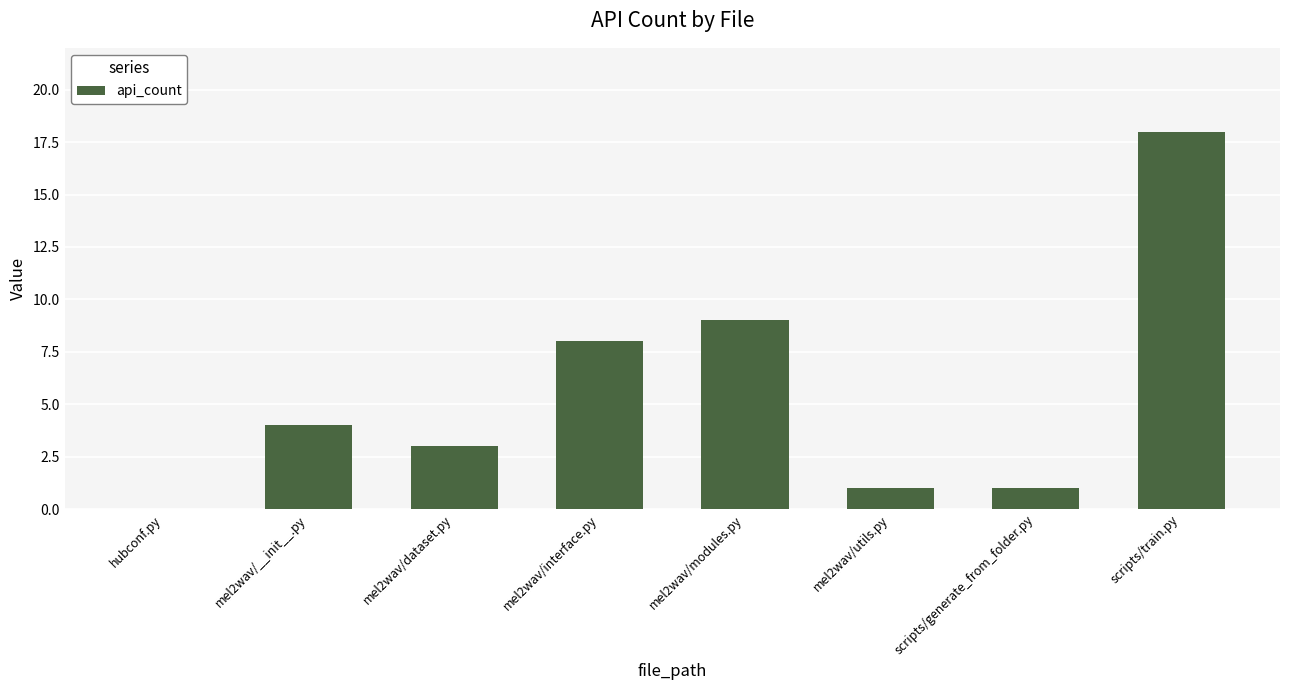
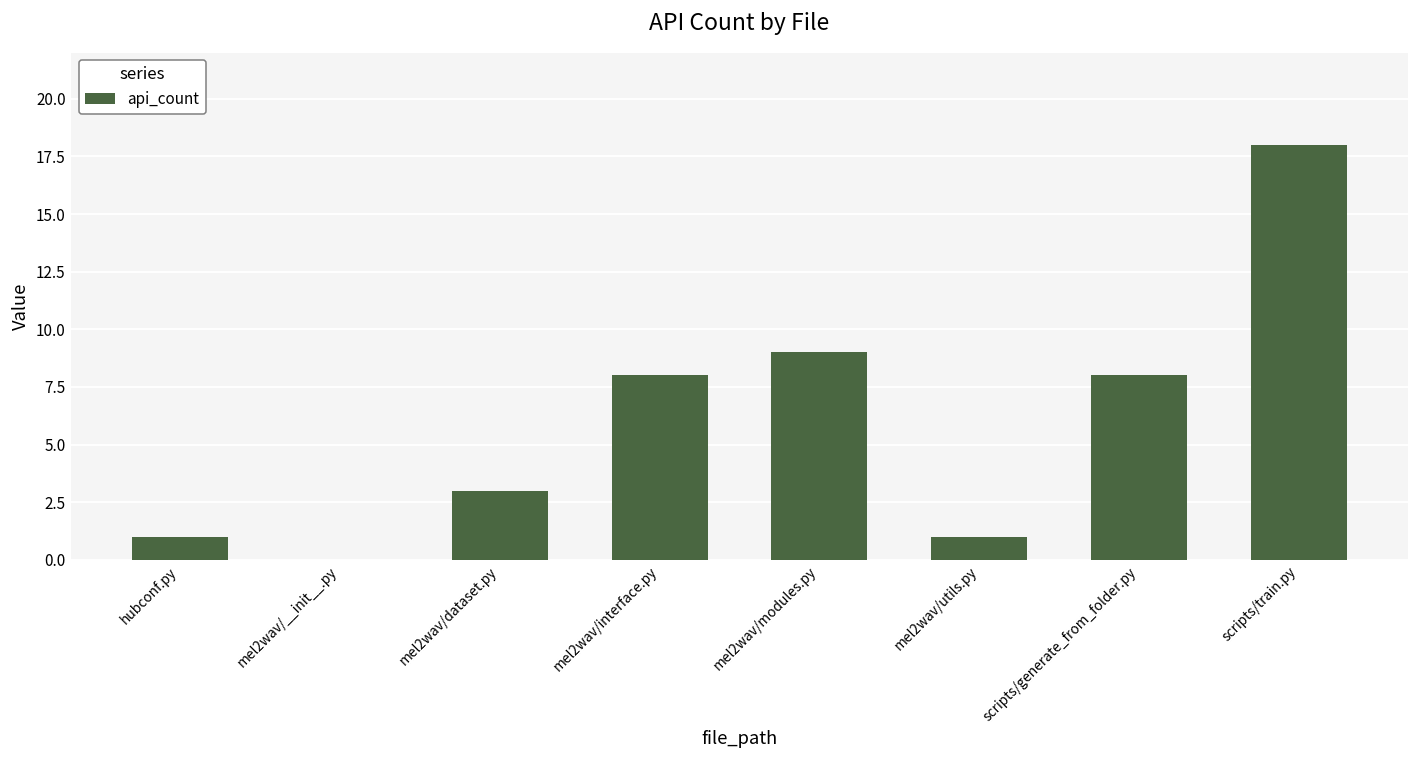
hubconf.py: 0 -> 1
mel2wav/__init__.py: 4 -> 0
scripts/generate_from_folder.py: 1 -> 8
